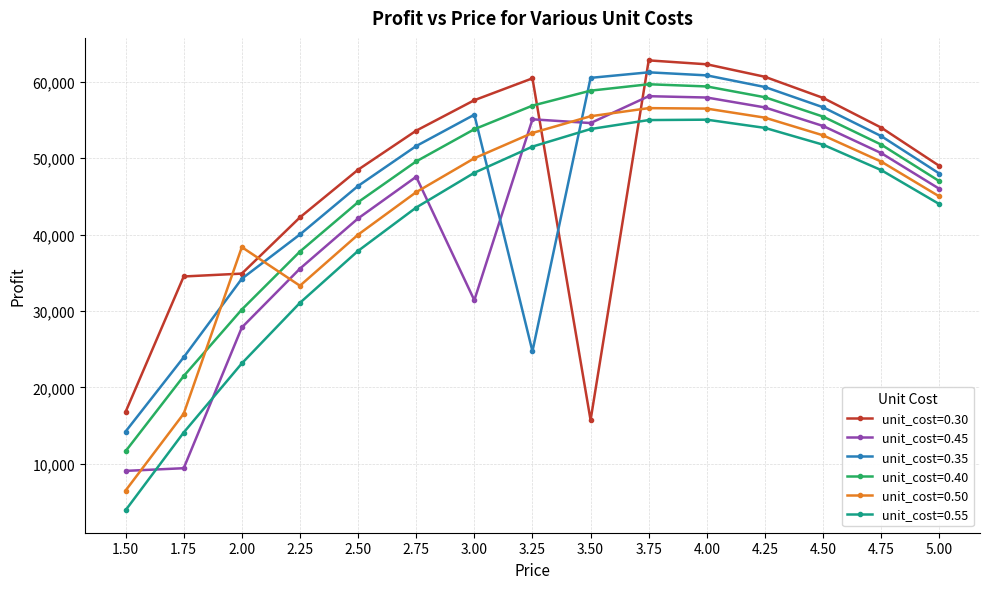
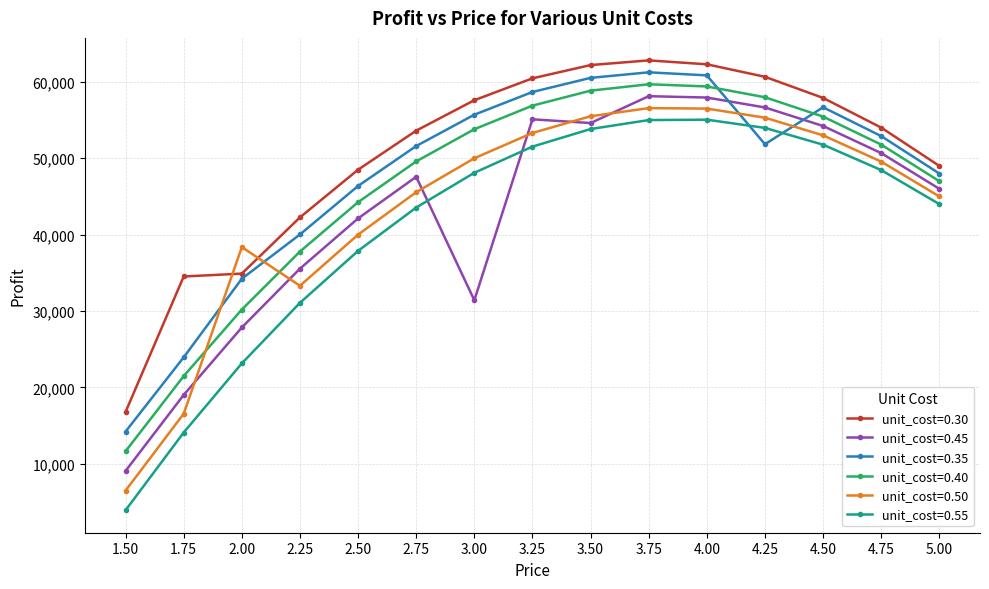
unit_cost=0.45, 1.75: 9,000 -> 19,000
unit_cost=0.35, 3.25: 25,000 -> 59,000
unit_cost=0.30, 3.50: 16,000 -> 62,000
unit_cost=0.35, 4.25: 59,000 -> 52,000
